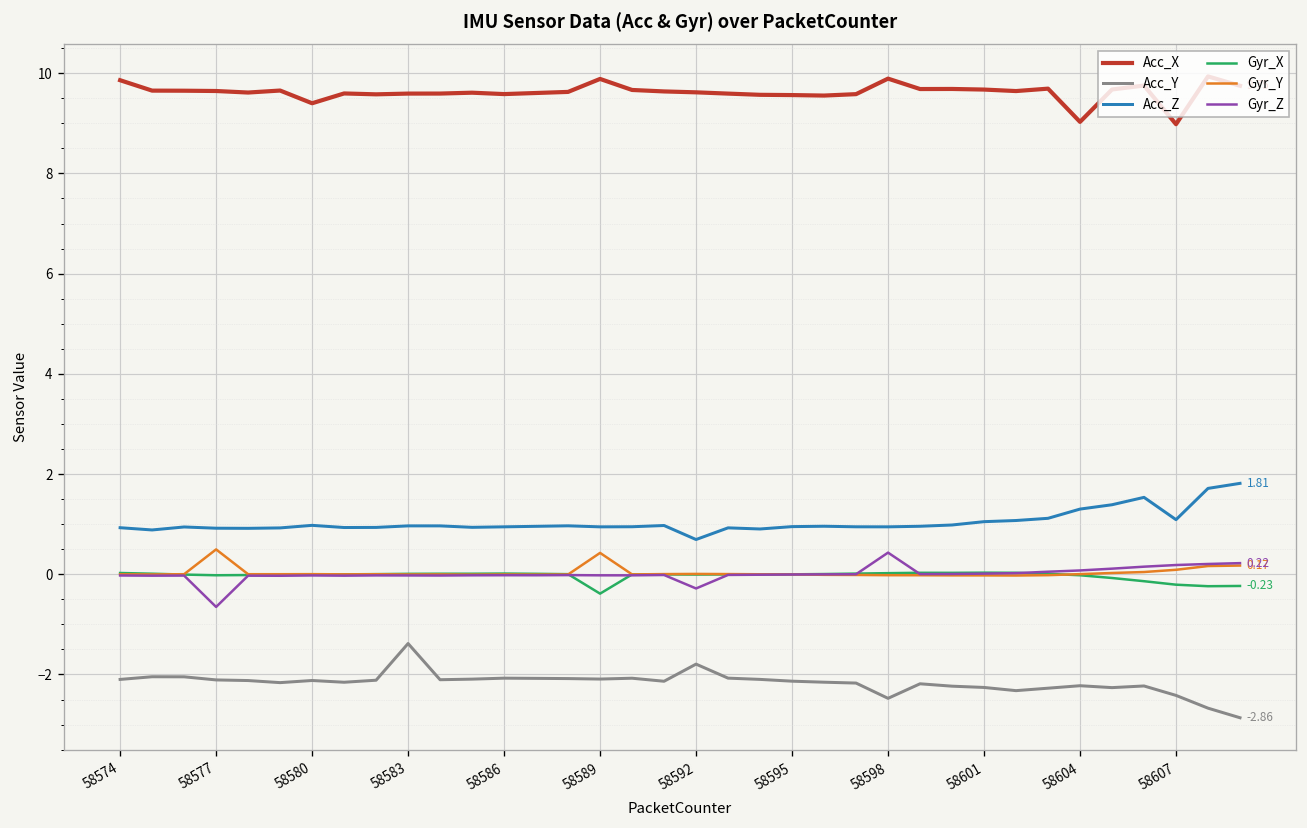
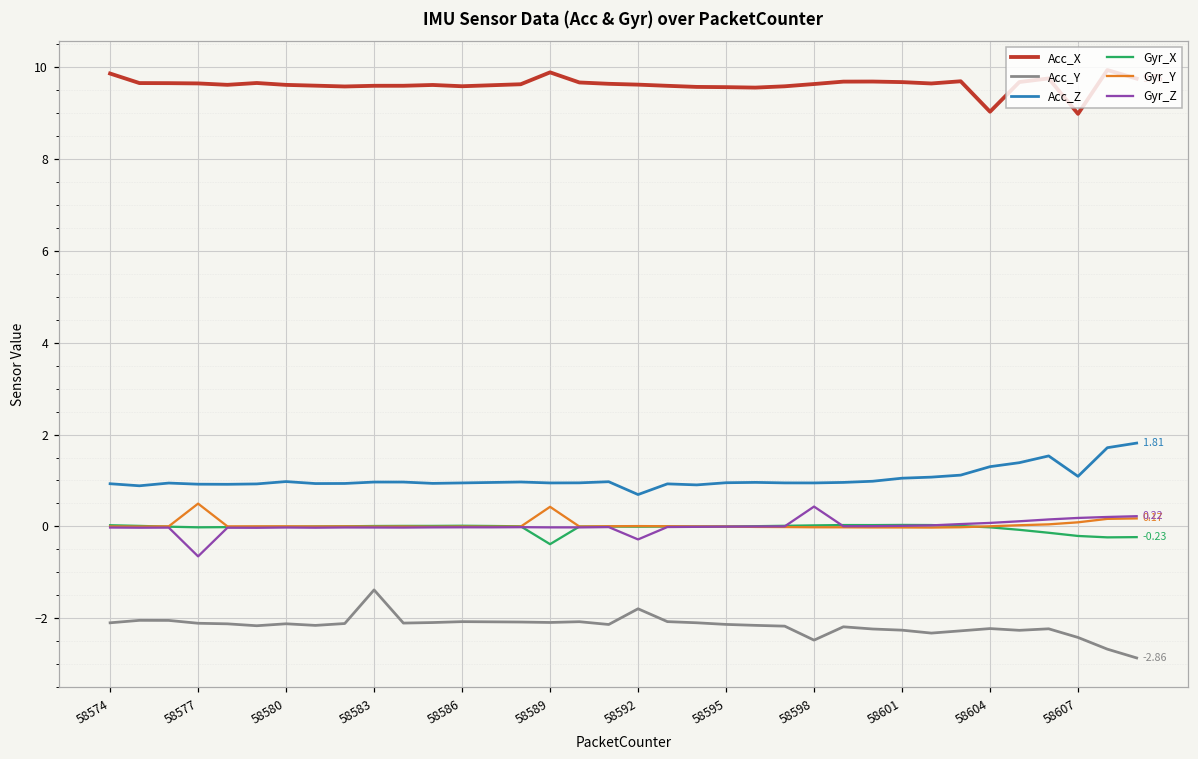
Acc_X, 58580: 9.4 -> 9.6
Acc_X, 58598: 9.9 -> 9.6
